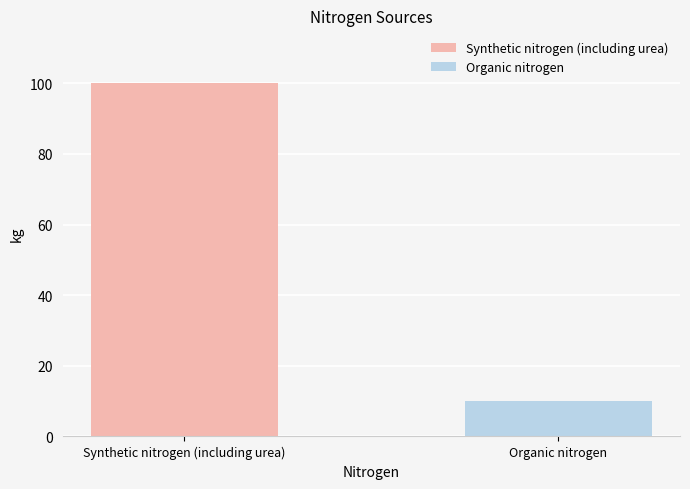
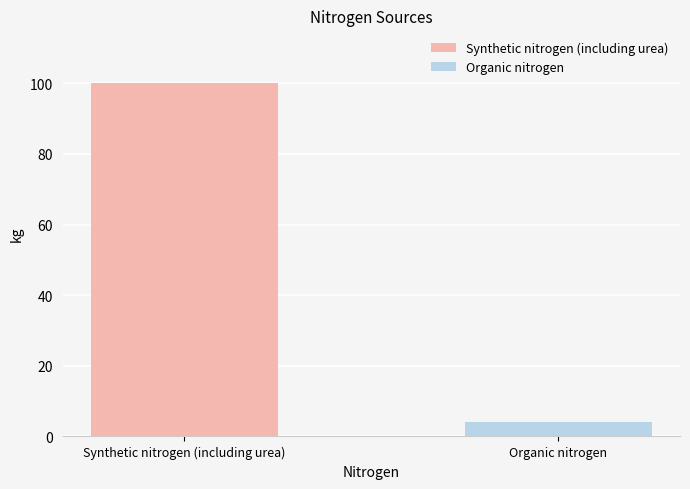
Organic nitrogen: 10 -> 4
